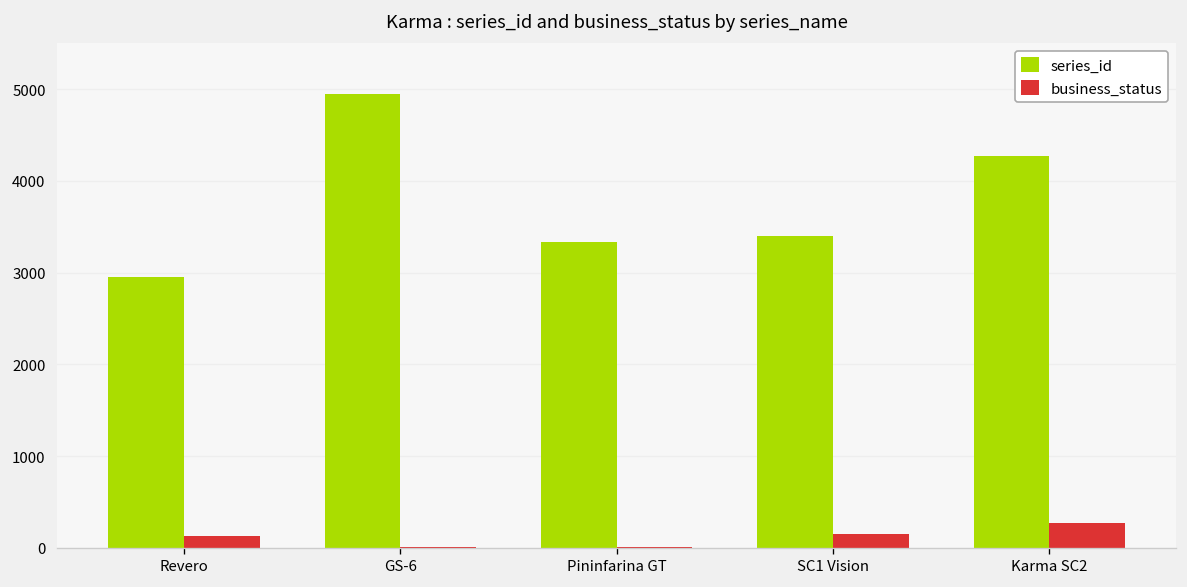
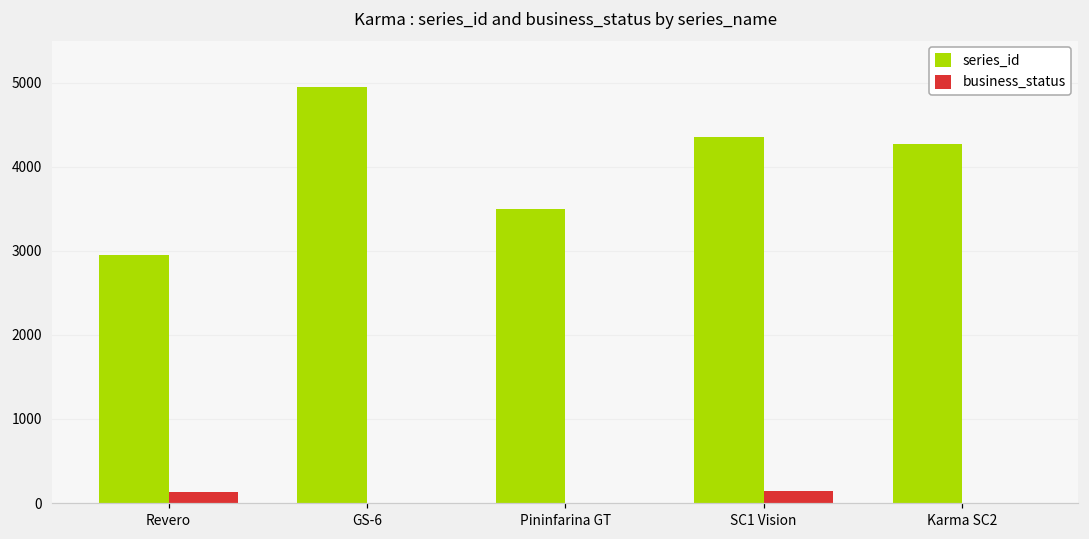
series_id, Pininfarina GT: 3300 -> 3500
series_id, SC1 Vision: 3400 -> 4400
business_status, Karma SC2: 300 -> 0
